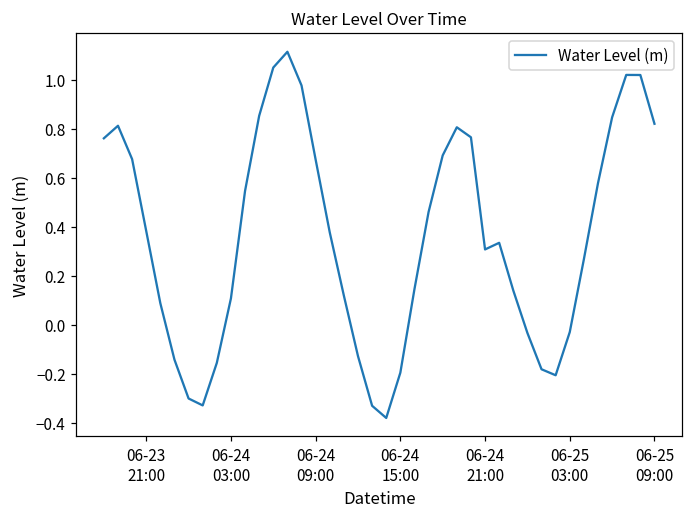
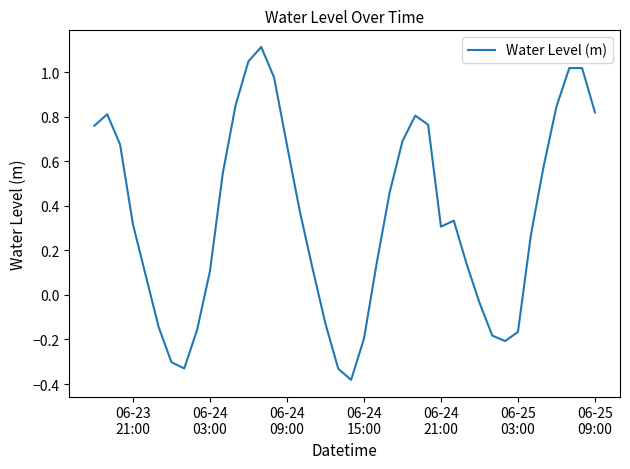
06-23 21:00: 0.38 -> 0.32
06-25 03:00: -0.03 -> -0.17
